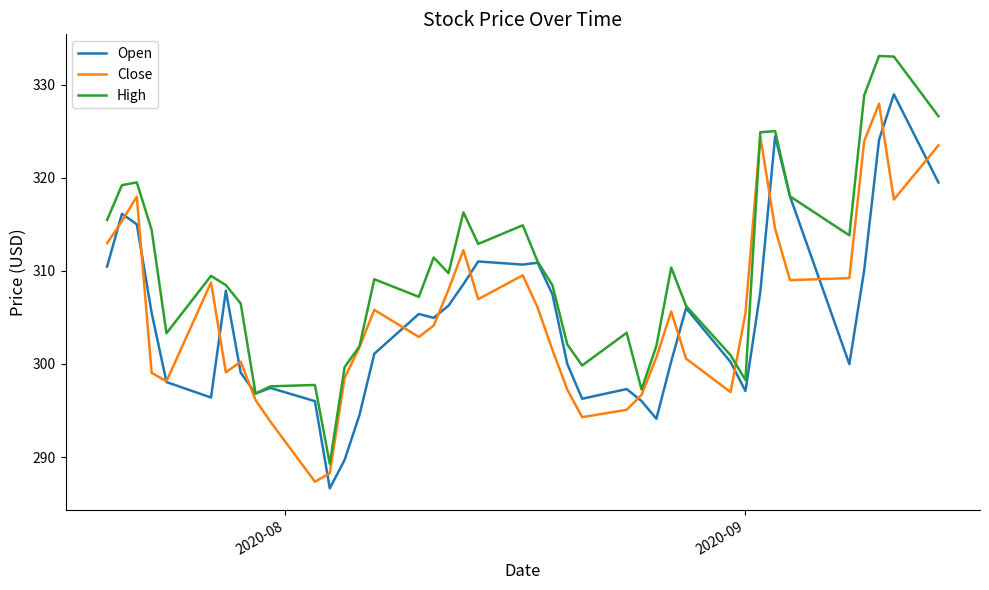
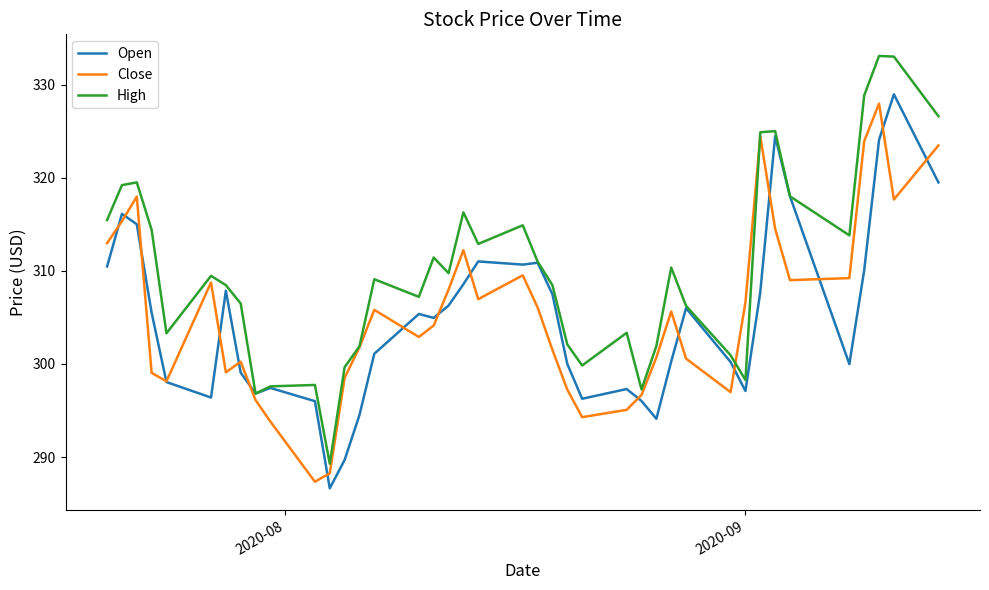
Close, 2020-09: 305 -> 307
